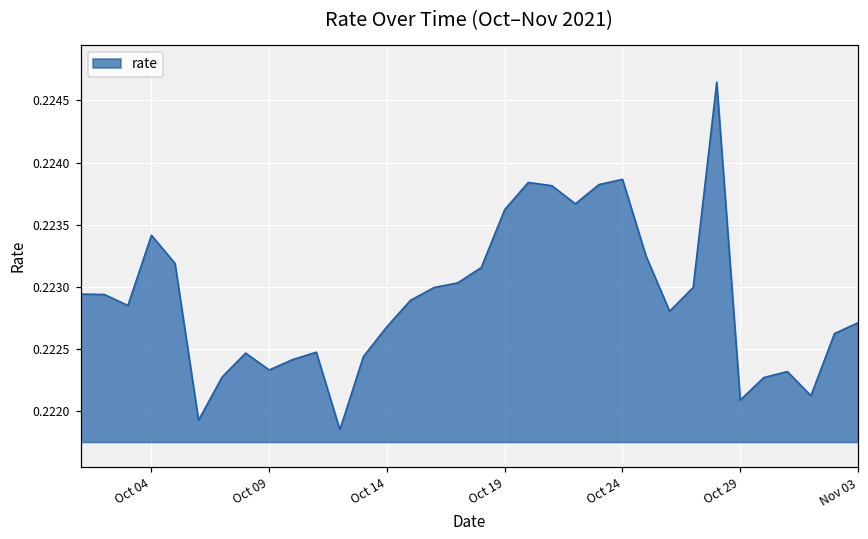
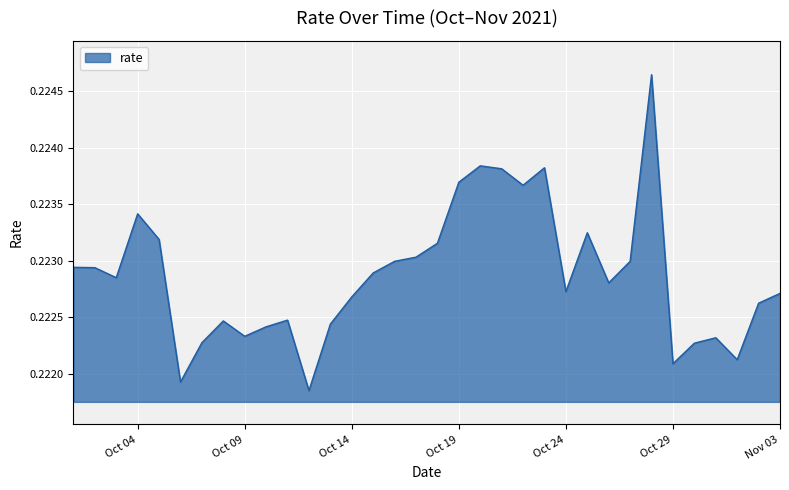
Oct 19: 0.22362 -> 0.22370
Oct 24: 0.22387 -> 0.22273
